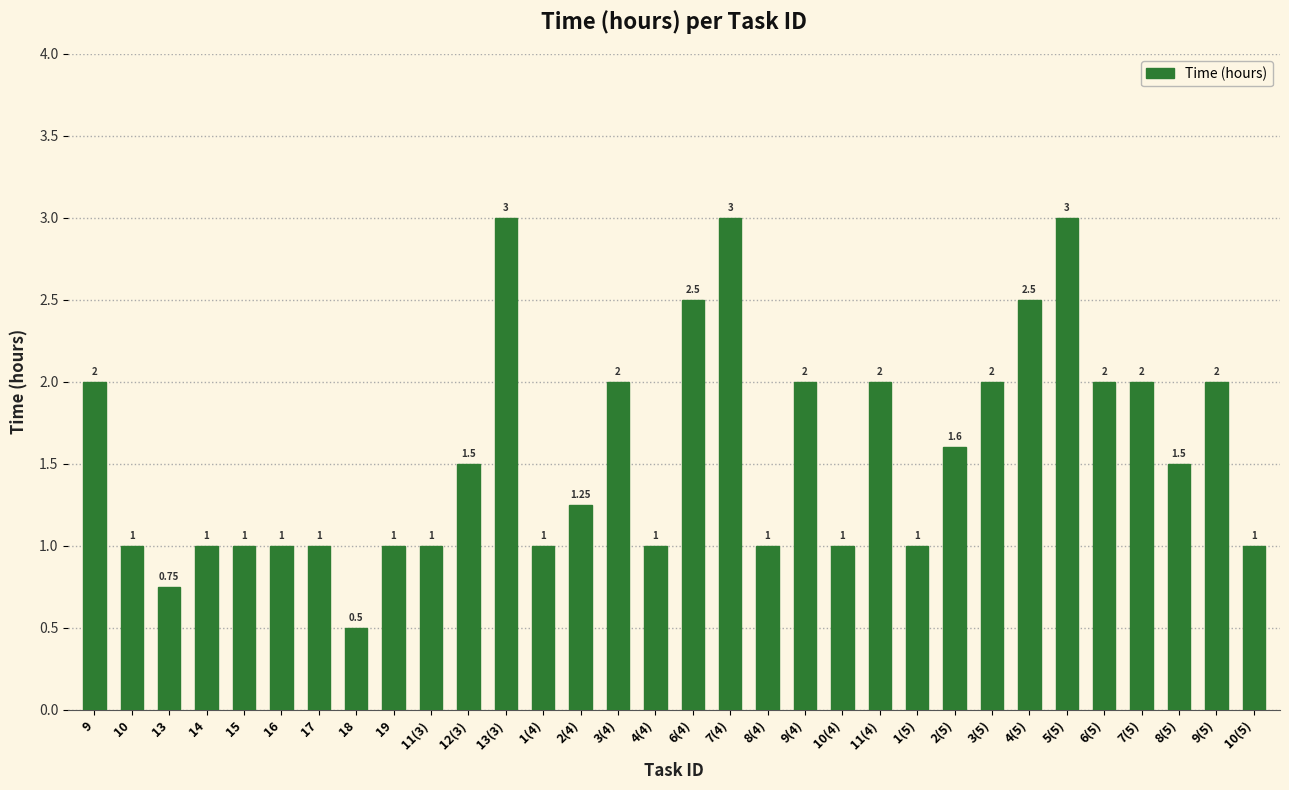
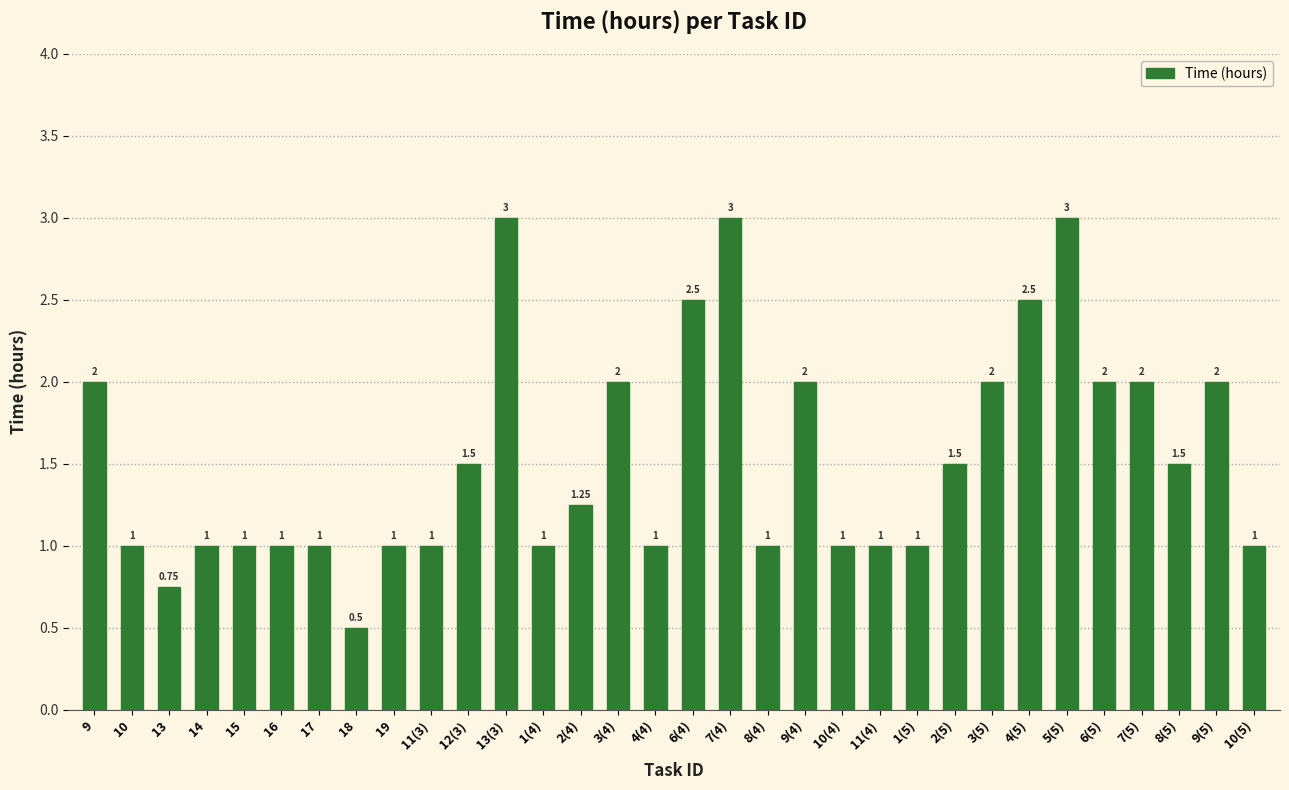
11(4): 2 -> 1
2(5): 1.6 -> 1.5
